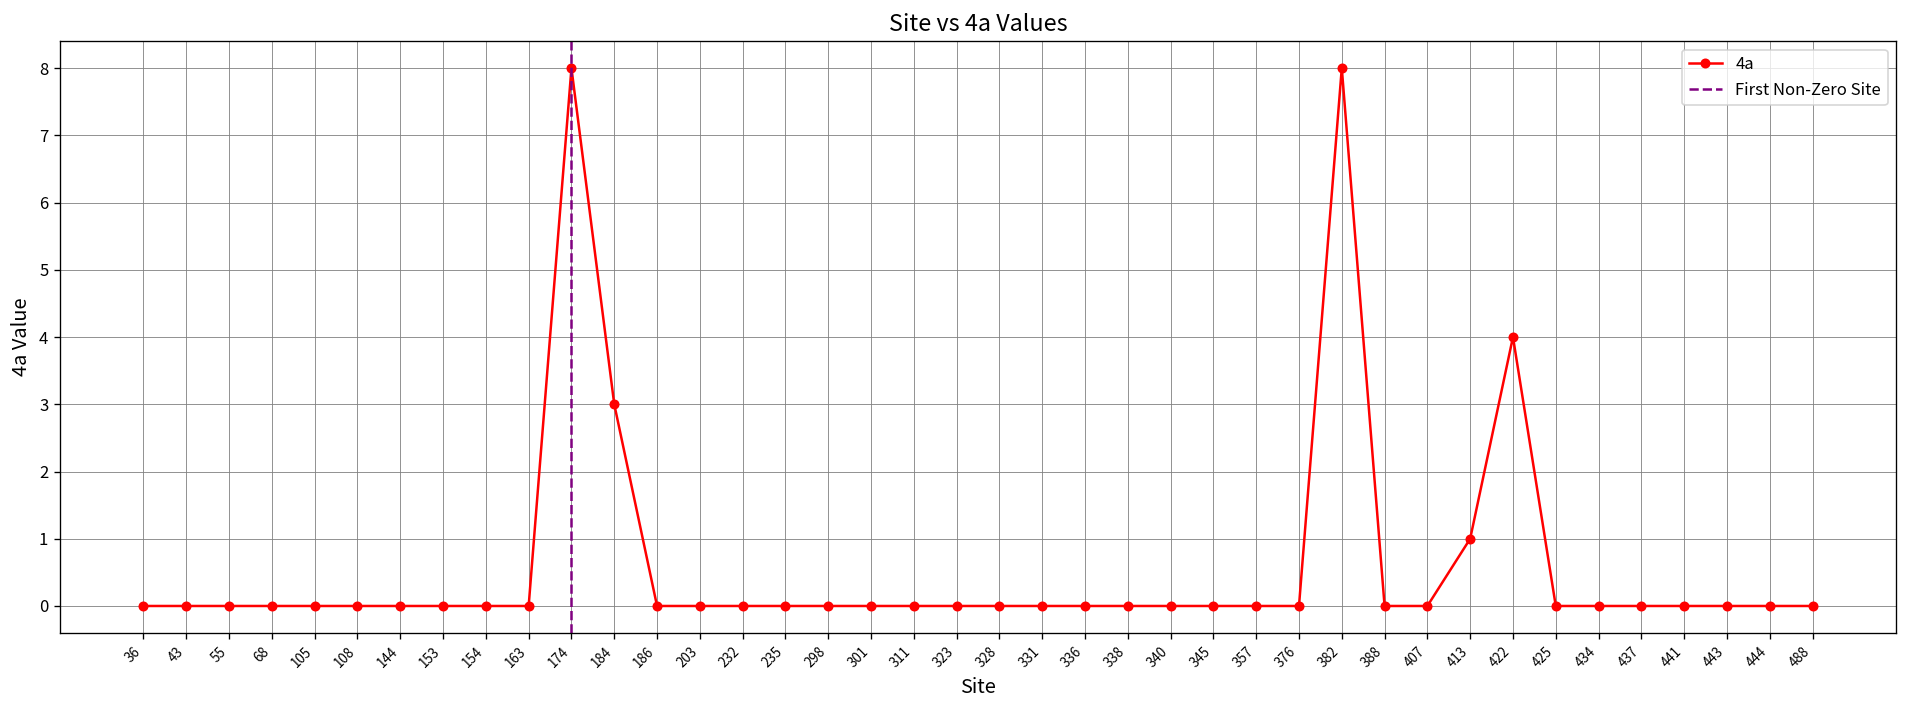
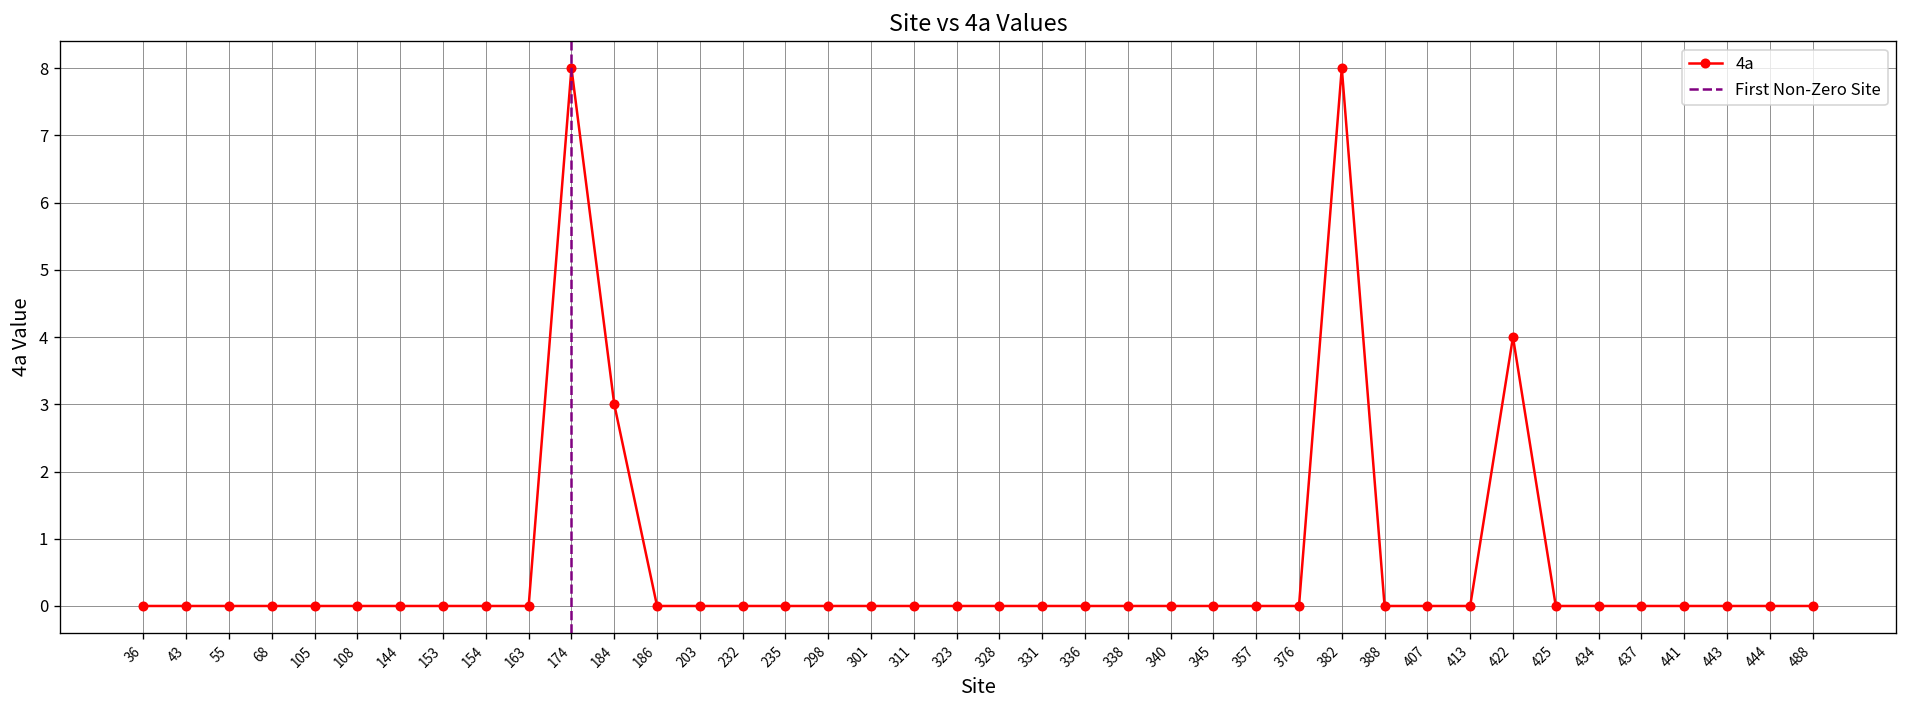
413: 1 -> 0
